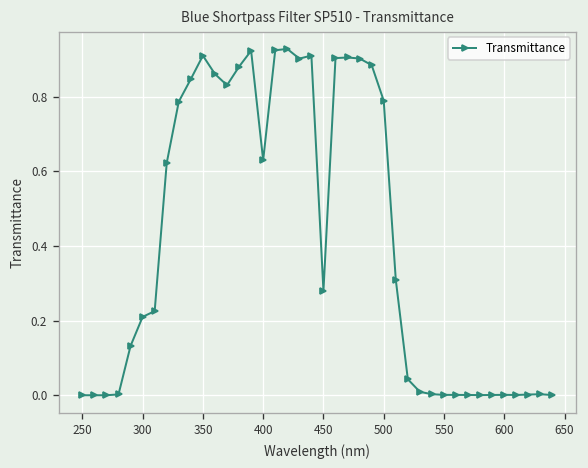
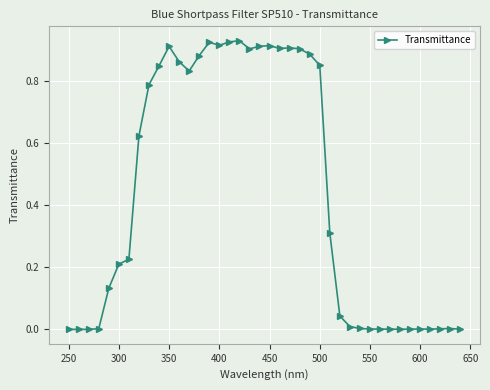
400: 0.63 -> 0.91
450: 0.28 -> 0.91
500: 0.79 -> 0.85
